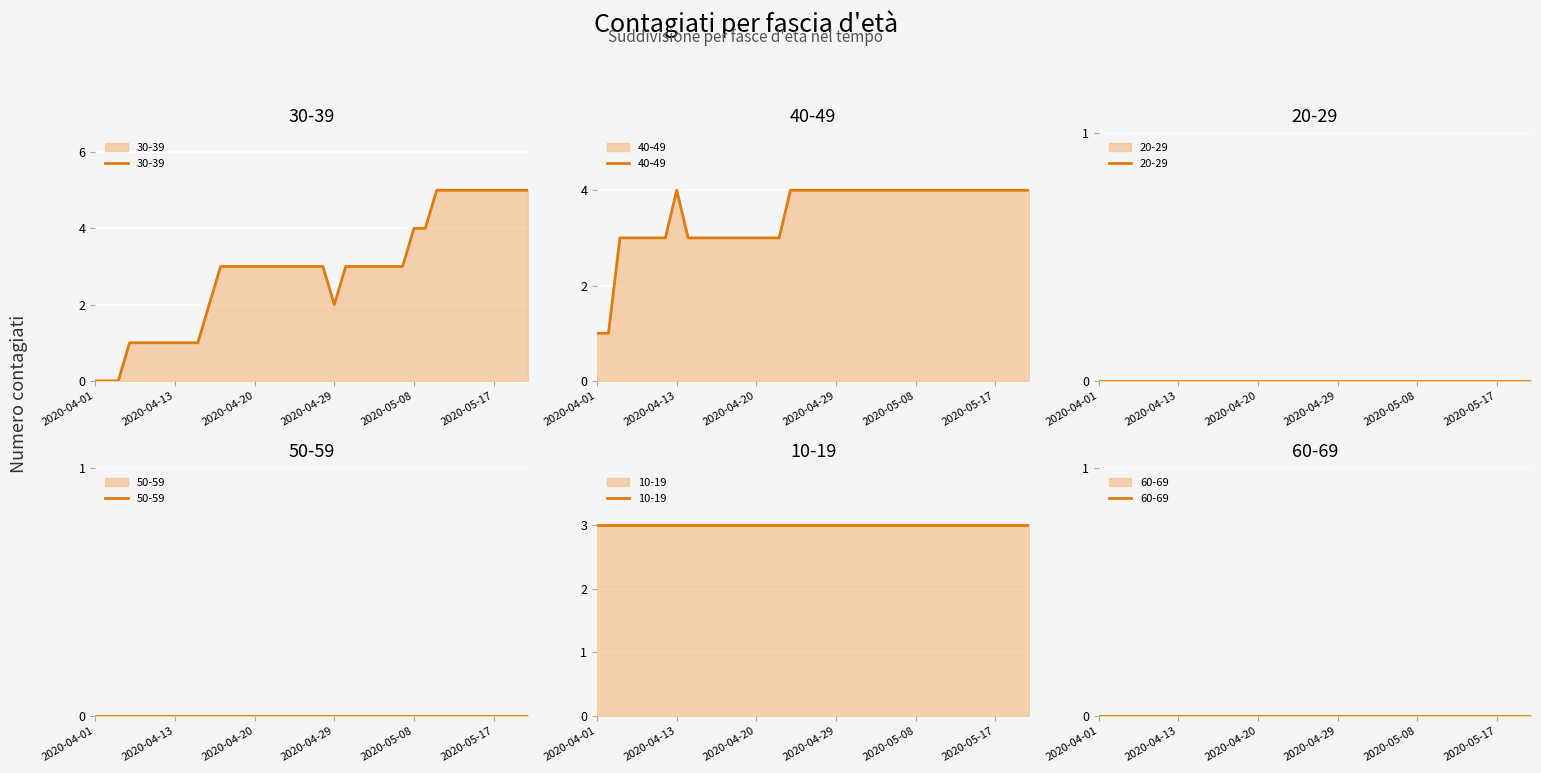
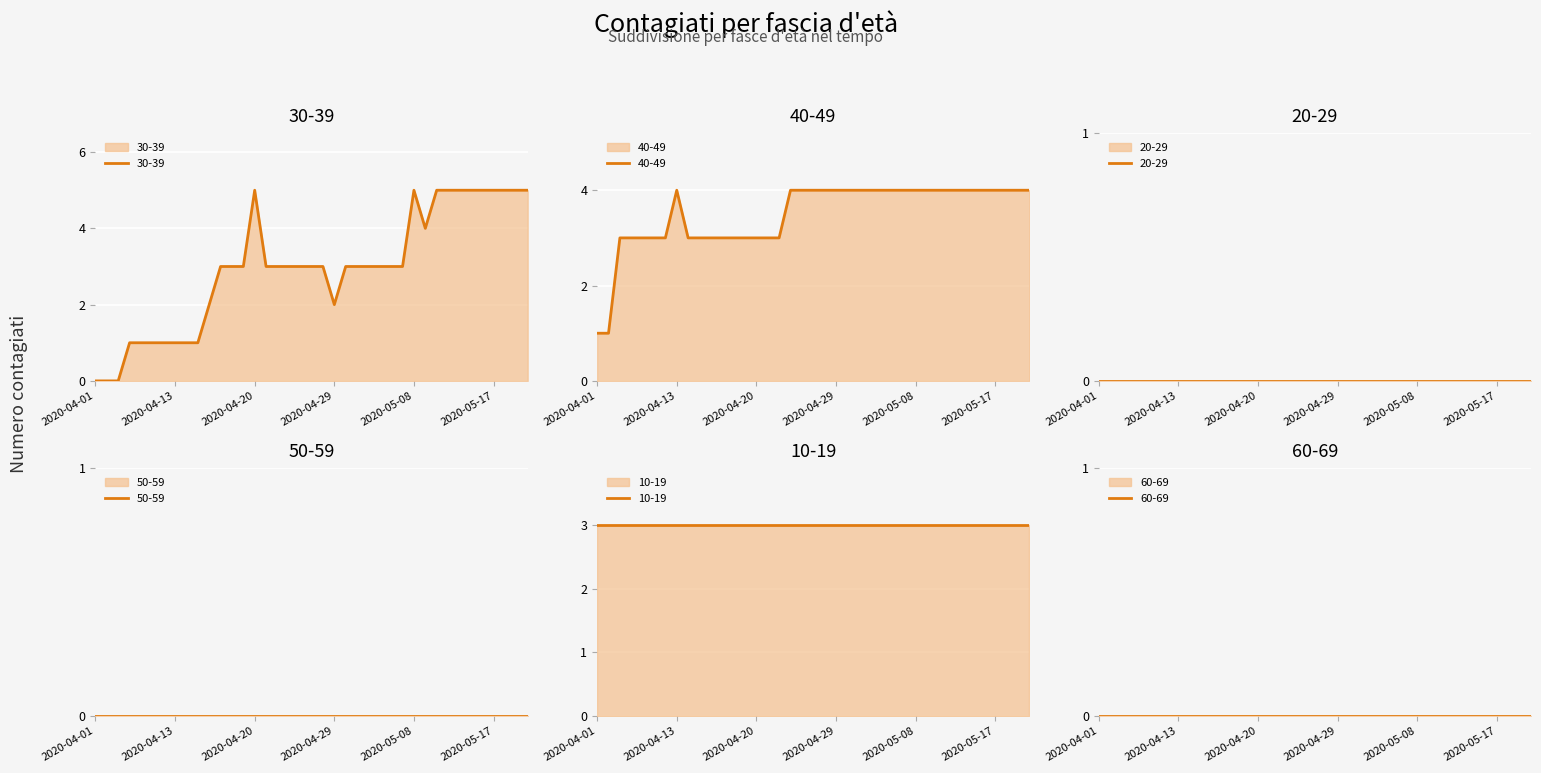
30-39, 2020-04-20: 3 -> 5
30-39, 2020-05-08: 4 -> 5
